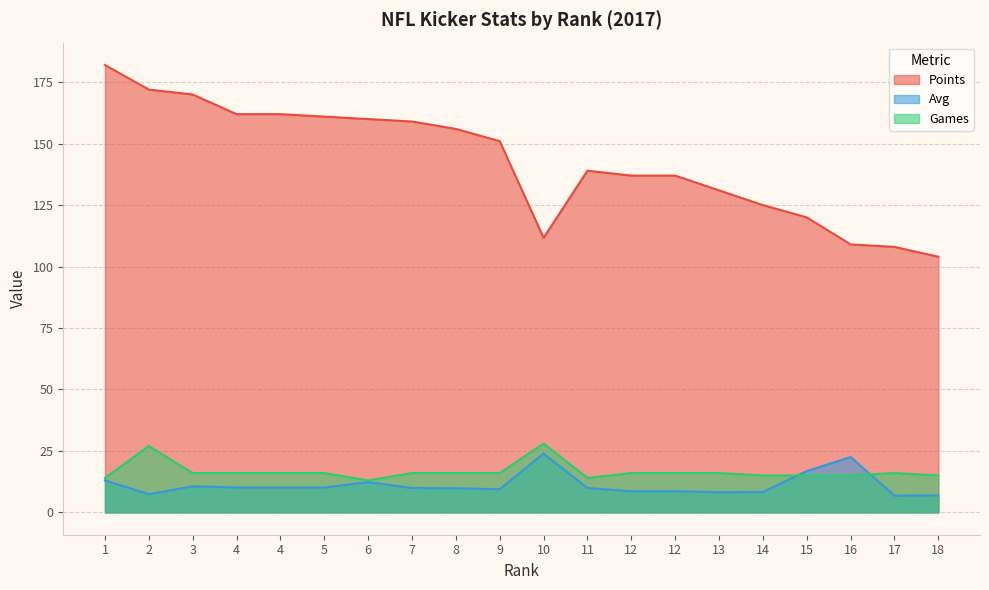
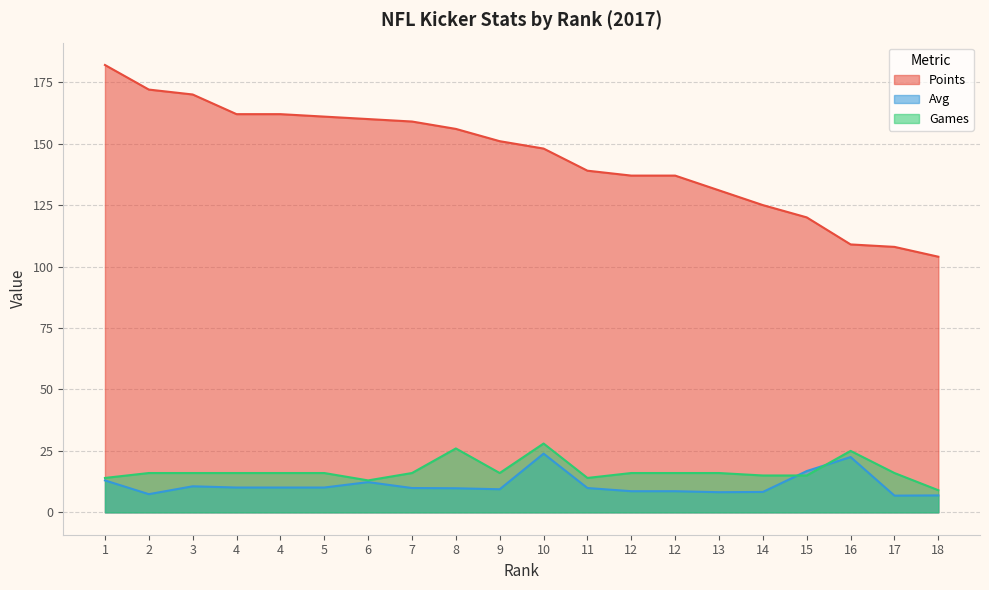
Games, 2: 27 -> 16
Games, 8: 16 -> 26
Points, 10: 112 -> 148
Games, 16: 15 -> 25
Games, 18: 15 -> 9
